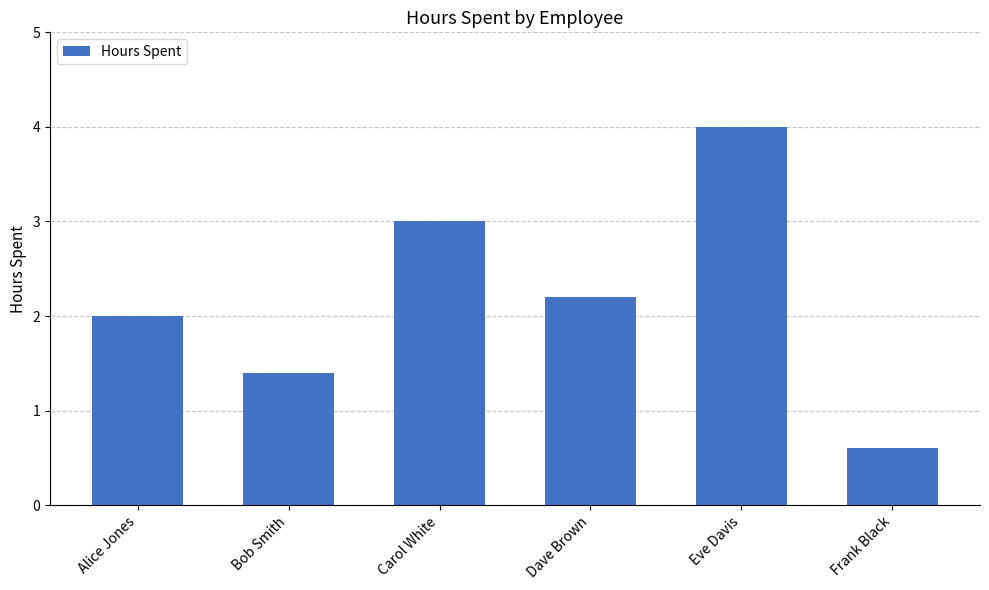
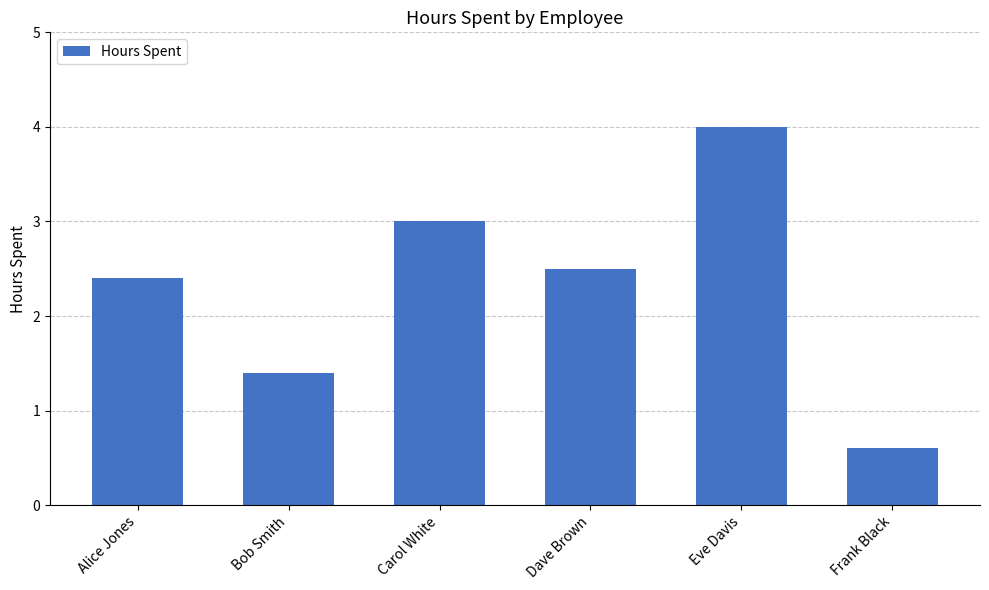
Alice Jones: 2.0 -> 2.4
Dave Brown: 2.2 -> 2.5
